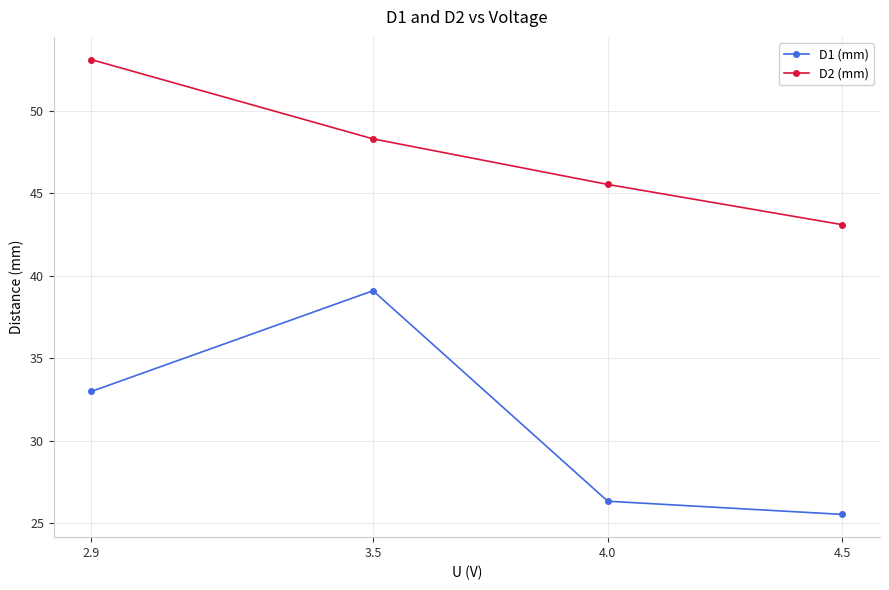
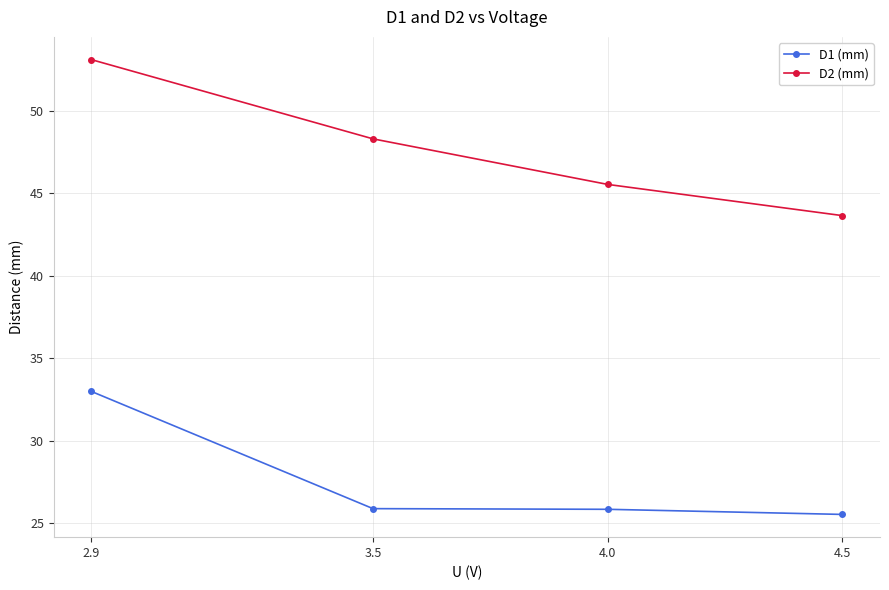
D1 (mm), 3.5: 39.1 -> 25.9
D1 (mm), 4.0: 26.4 -> 25.9
D2 (mm), 4.5: 43.1 -> 43.7
